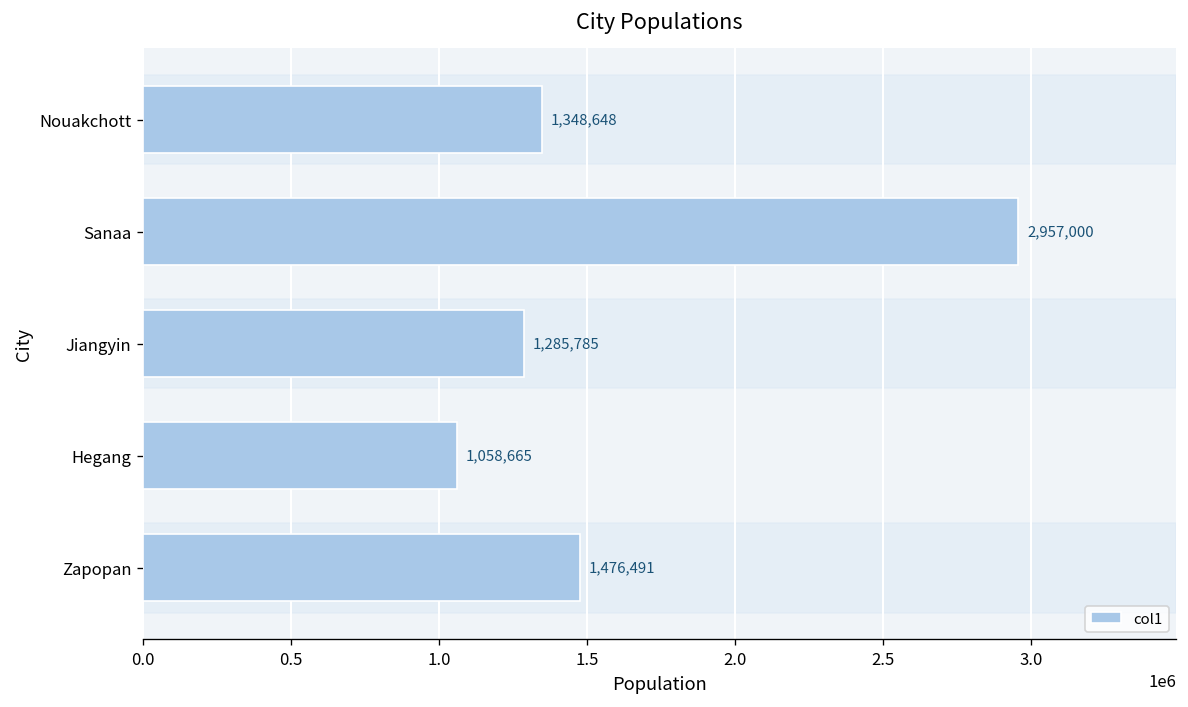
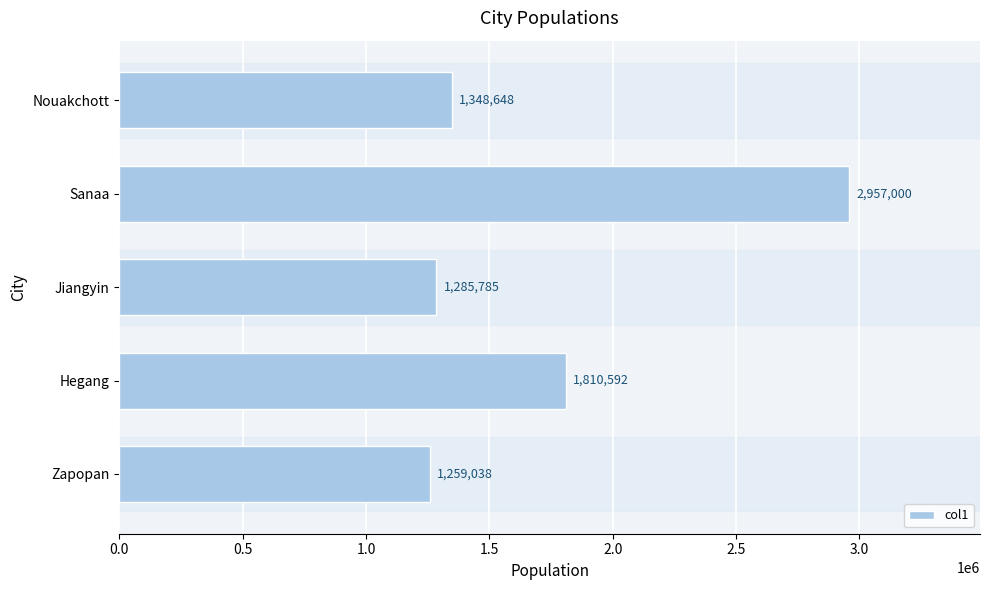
Hegang: 1,058,665 -> 1,810,592
Zapopan: 1,476,491 -> 1,259,038
